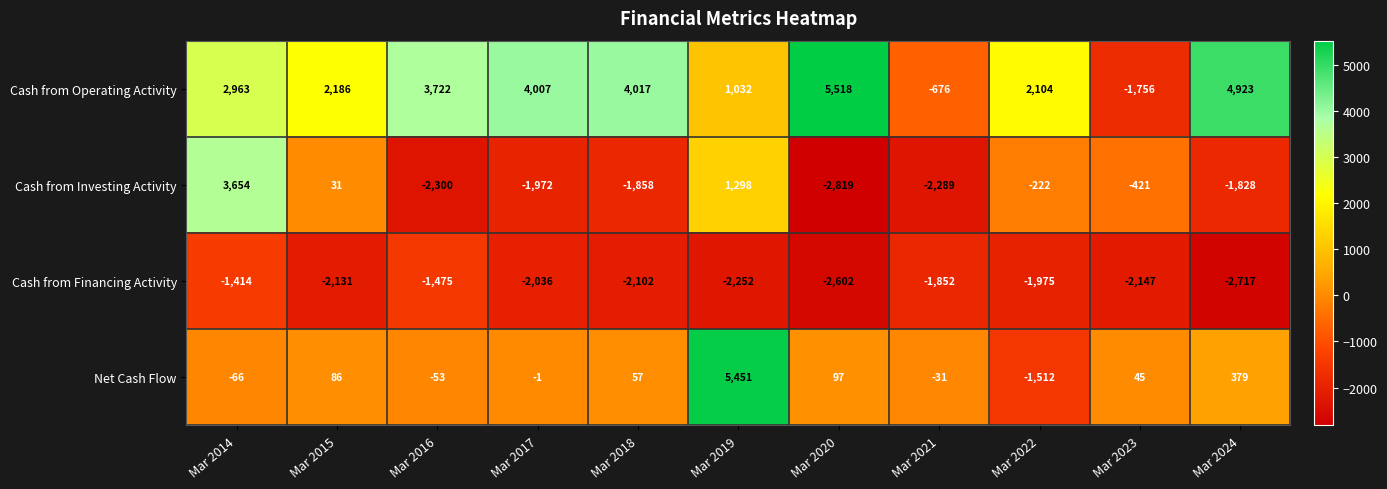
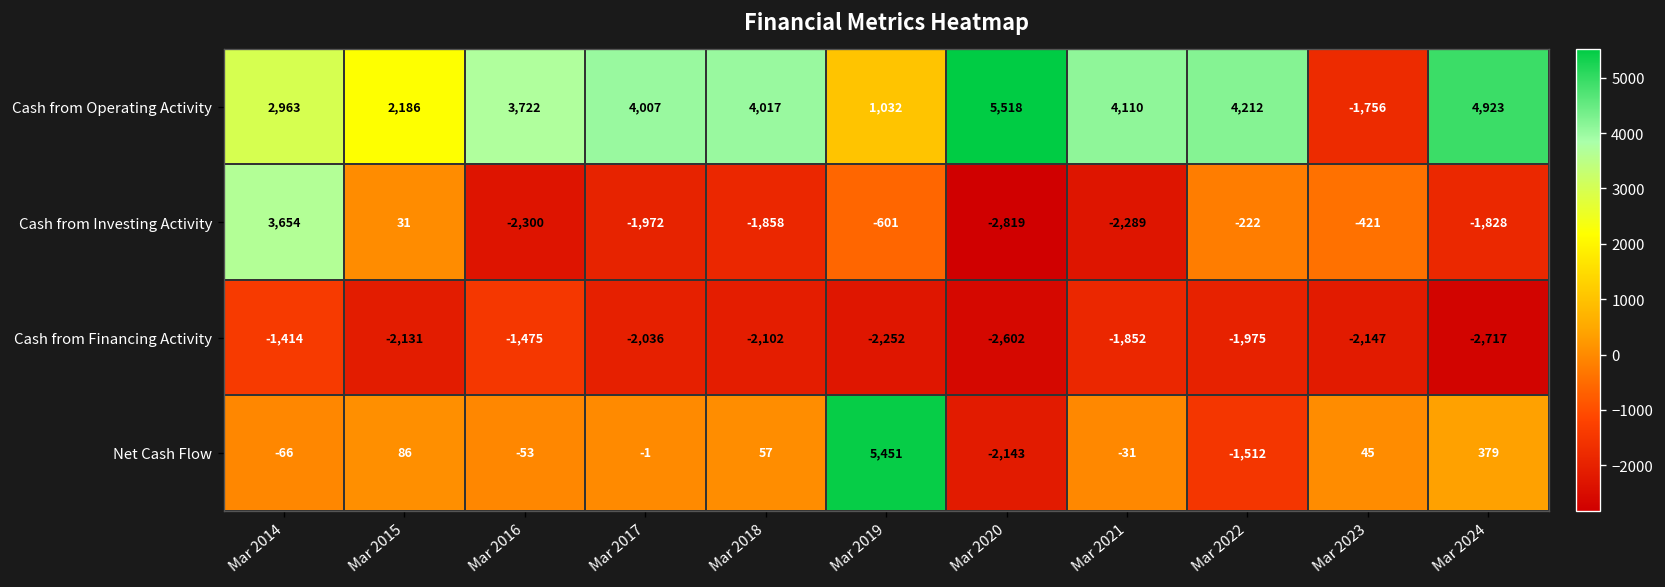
Cash from Operating Activity, Mar 2021: -676 -> 4,110
Cash from Operating Activity, Mar 2022: 2,104 -> 4,212
Cash from Investing Activity, Mar 2019: 1,298 -> -601
Net Cash Flow, Mar 2020: 97 -> -2,143
